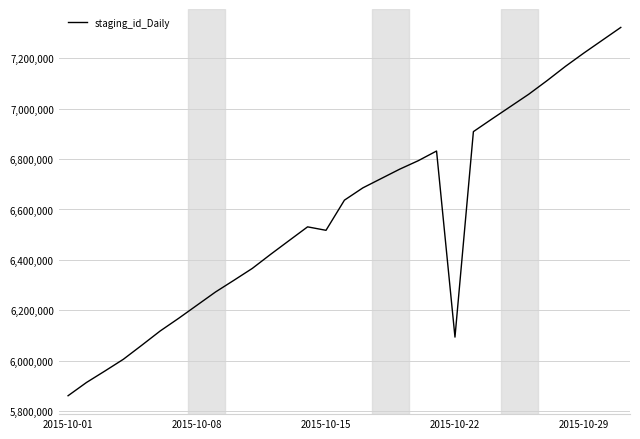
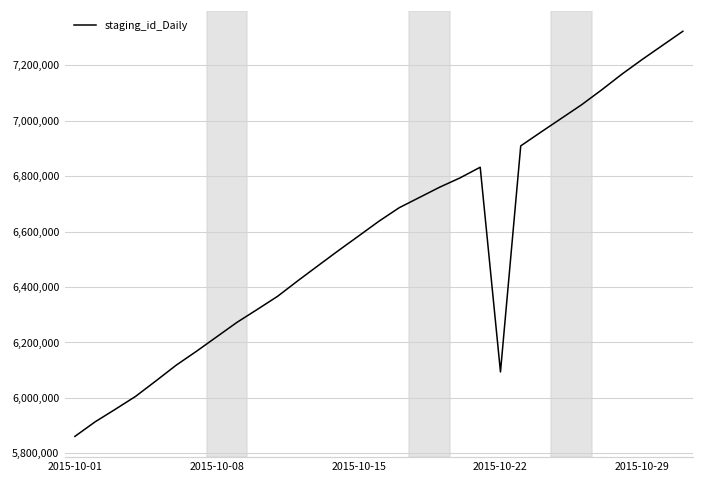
2015-10-15: 6,520,000 -> 6,580,000
